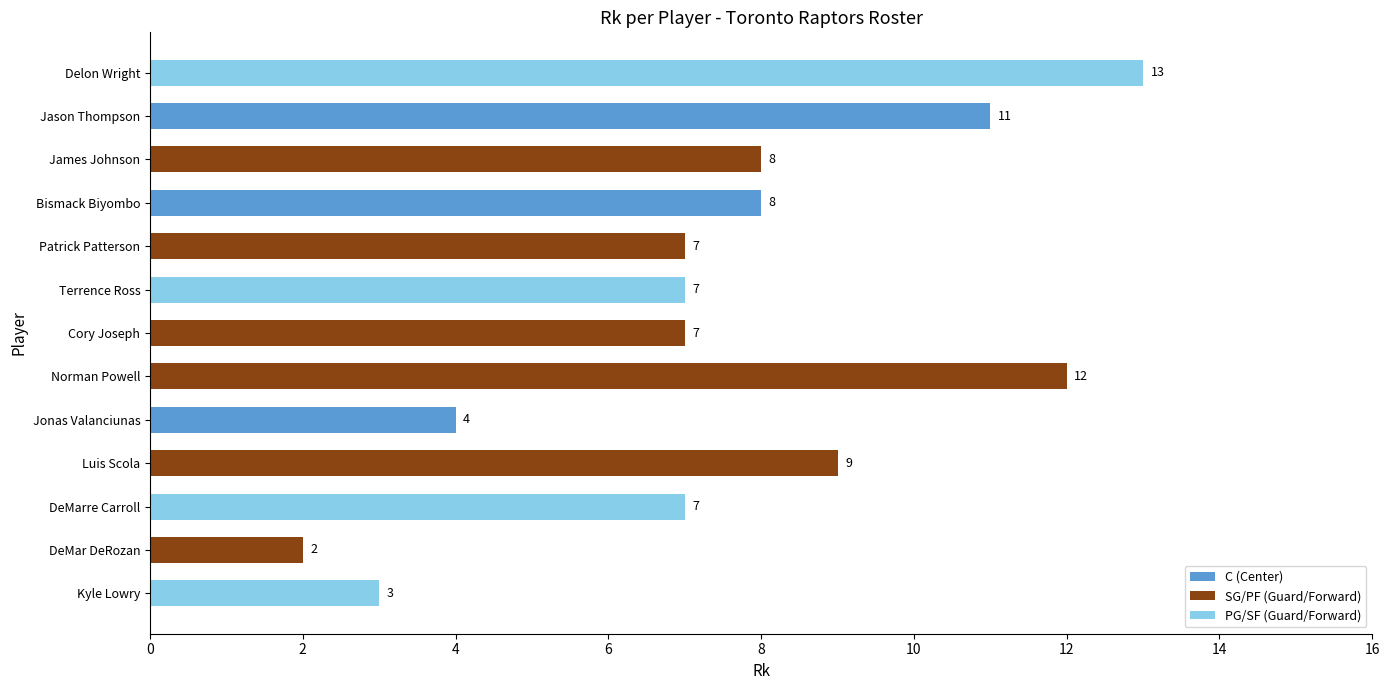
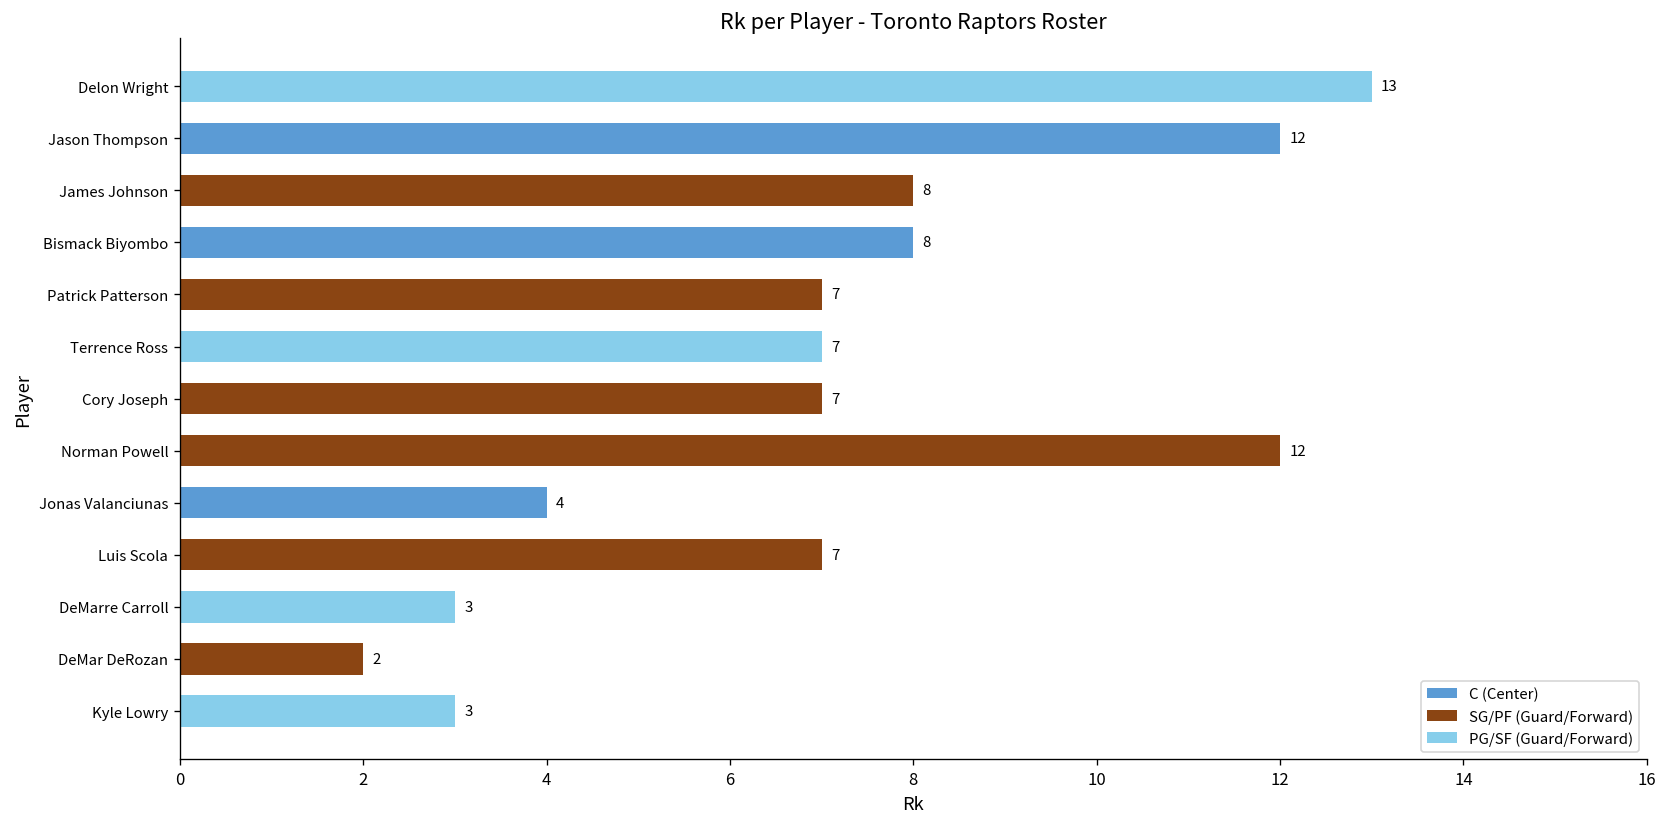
Jason Thompson: 11 -> 12
Luis Scola: 9 -> 7
DeMarre Carroll: 7 -> 3
